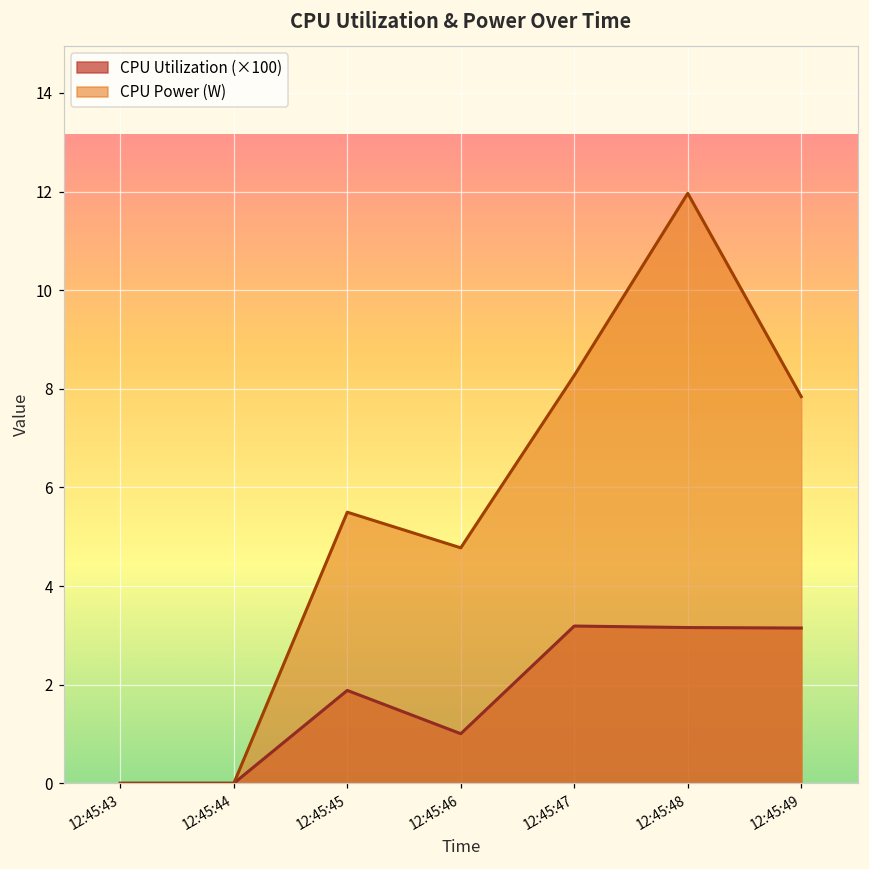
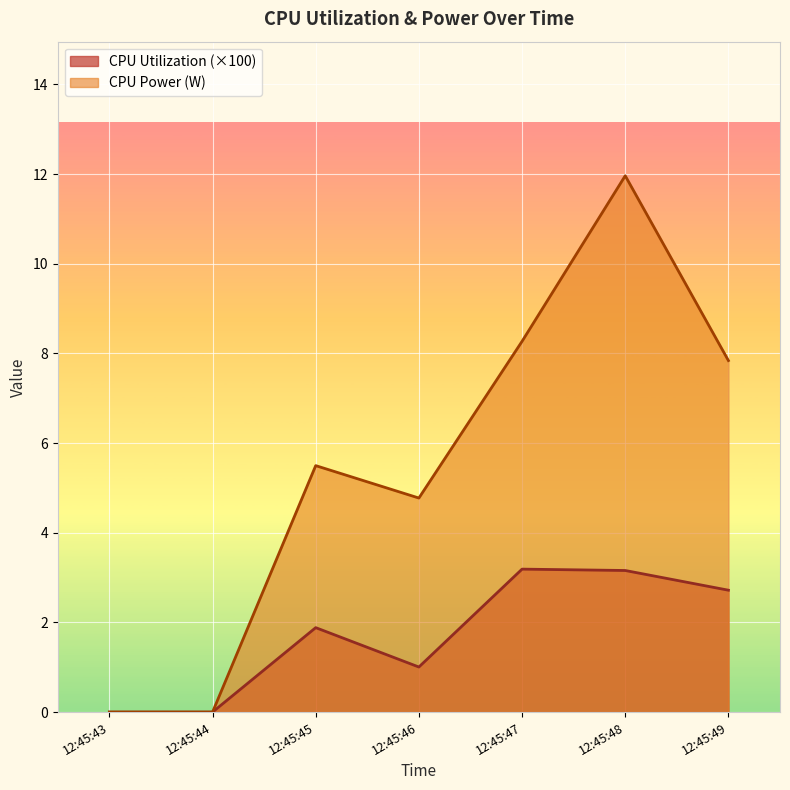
CPU Utilization (×100), 12:45:49: 3.1 -> 2.7
